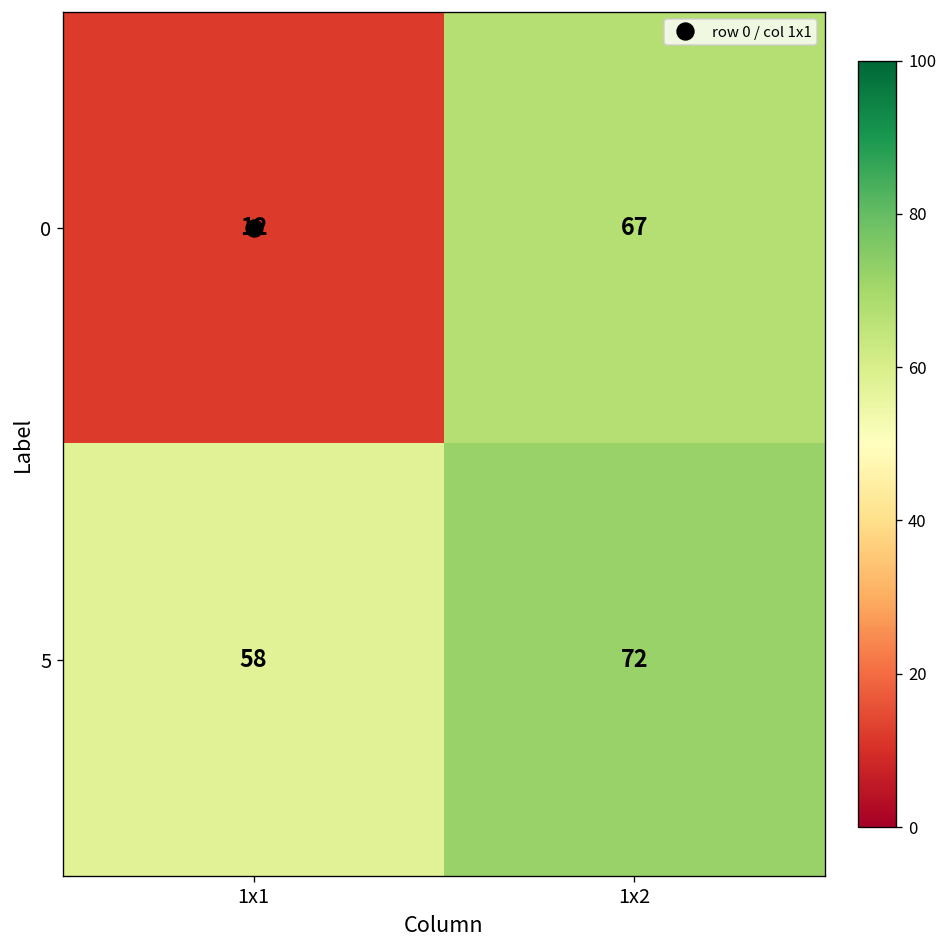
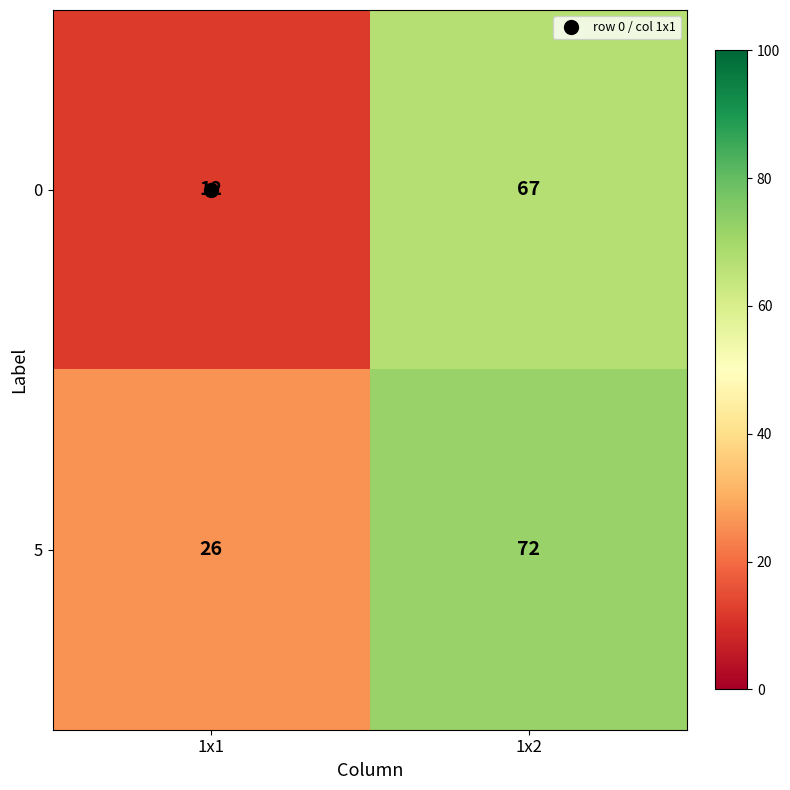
5, 1x1: 58 -> 26
